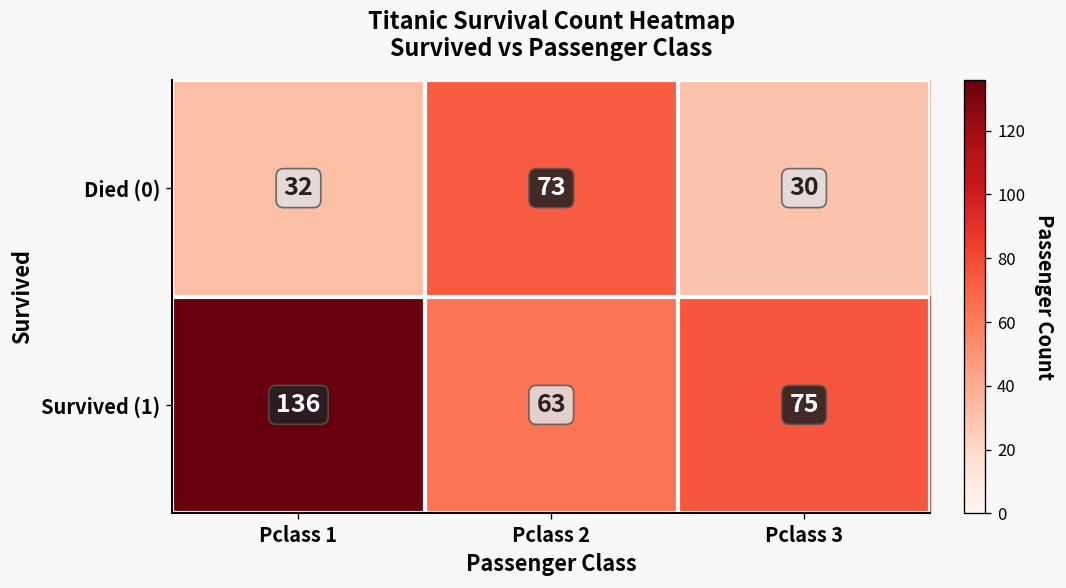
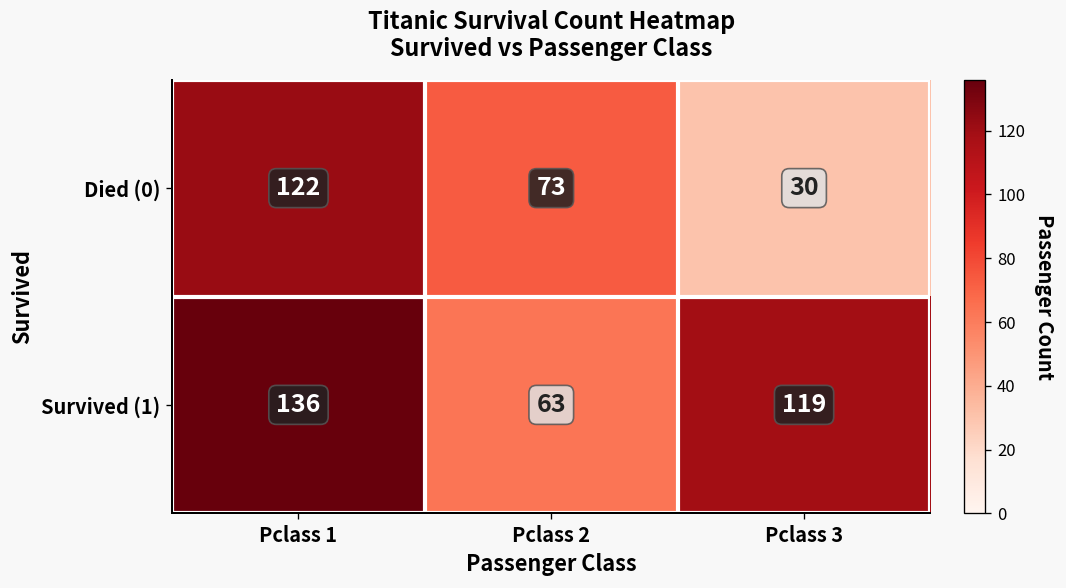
Died (0), Pclass 1: 32 -> 122
Survived (1), Pclass 3: 75 -> 119
